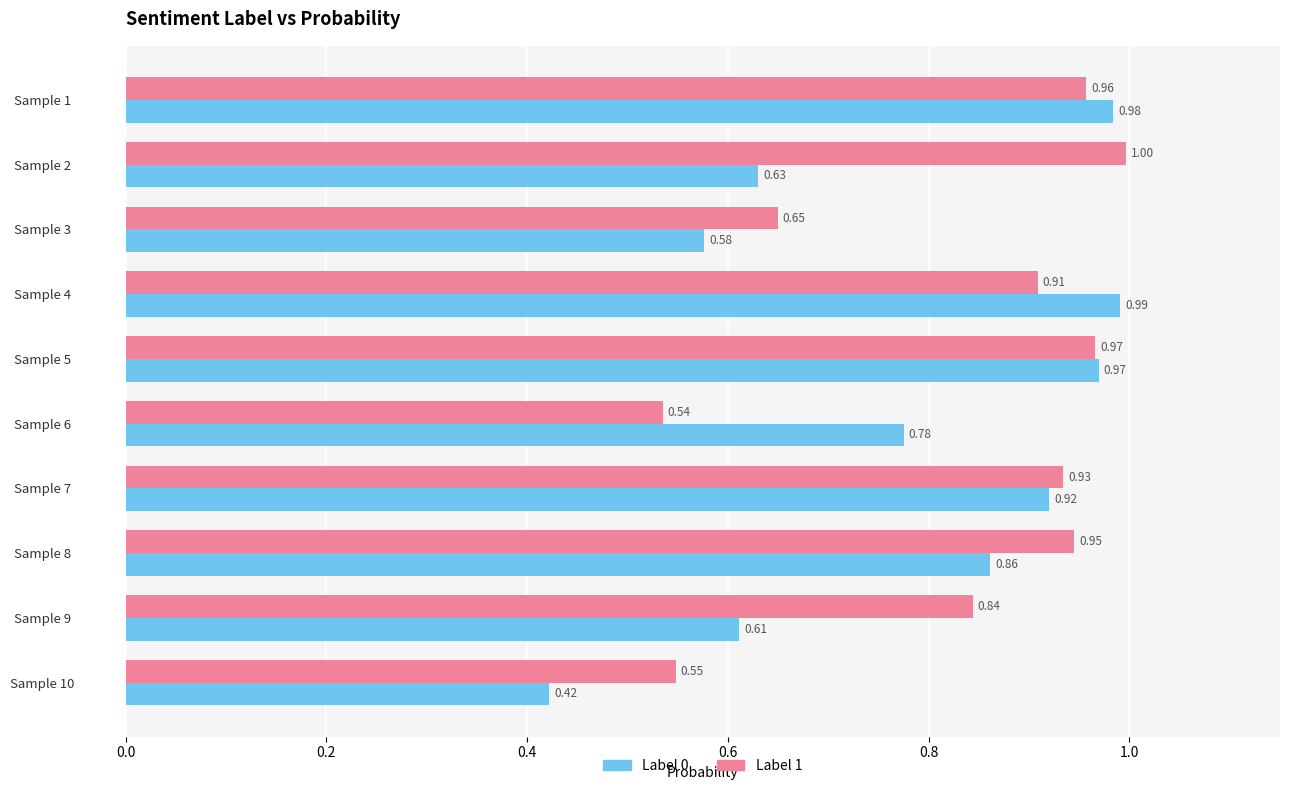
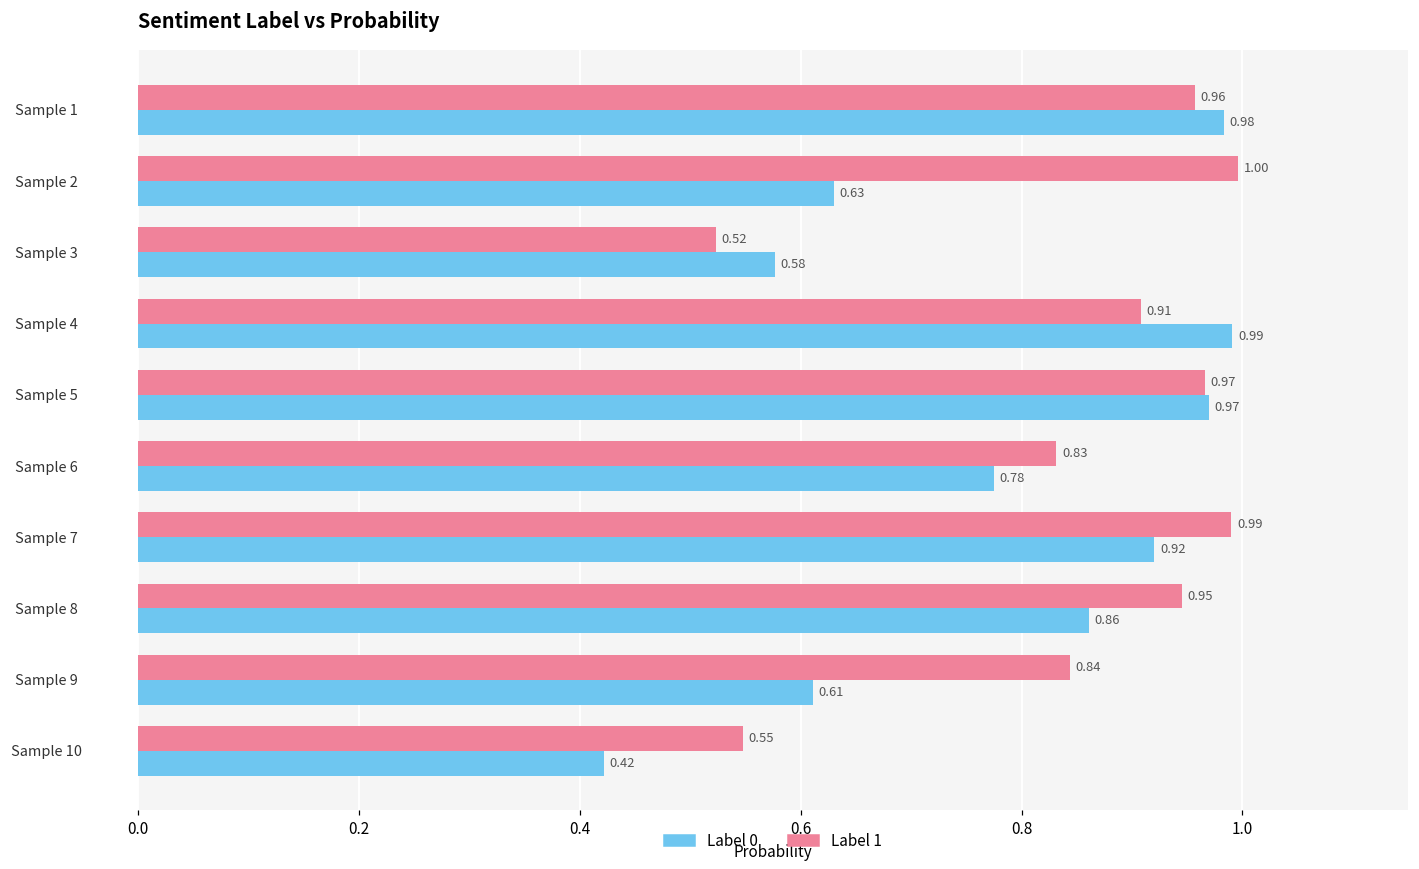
Label 1, Sample 3: 0.65 -> 0.52
Label 1, Sample 6: 0.54 -> 0.83
Label 1, Sample 7: 0.93 -> 0.99
